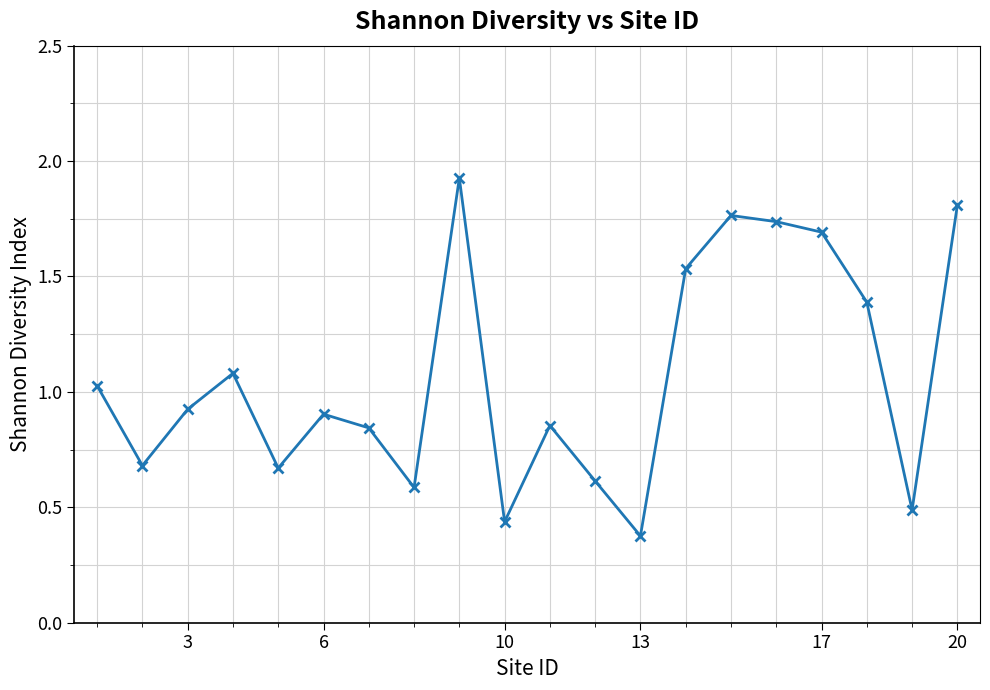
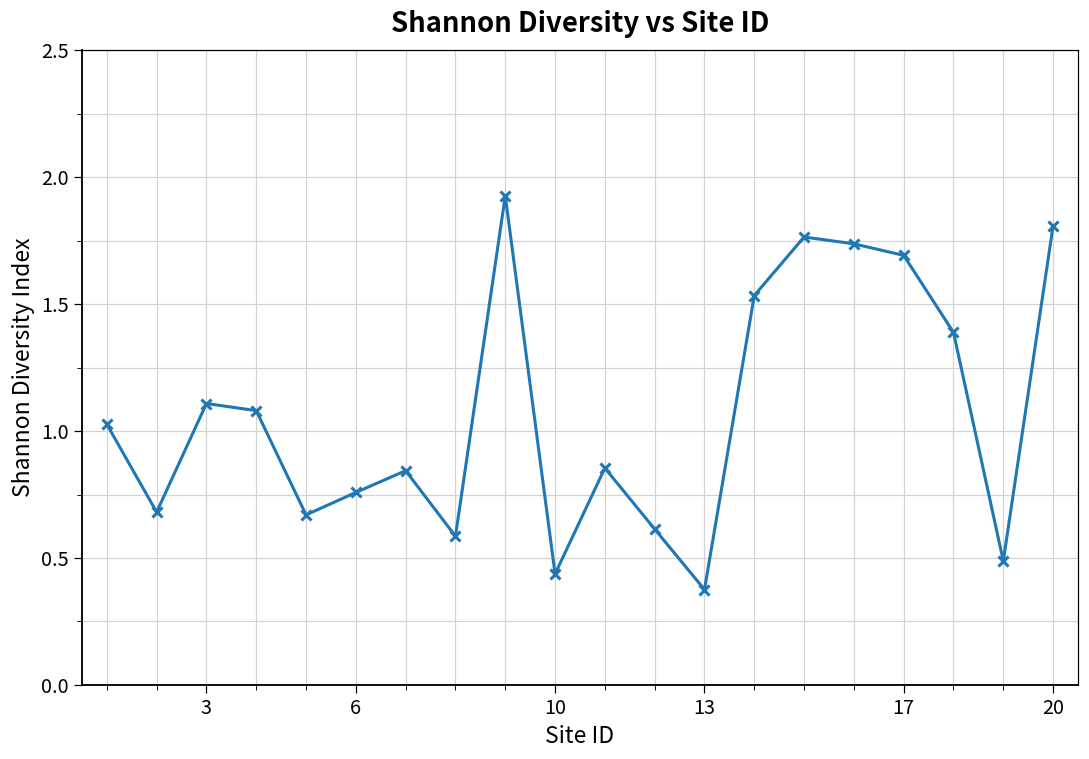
3: 0.92 -> 1.11
6: 0.90 -> 0.76
